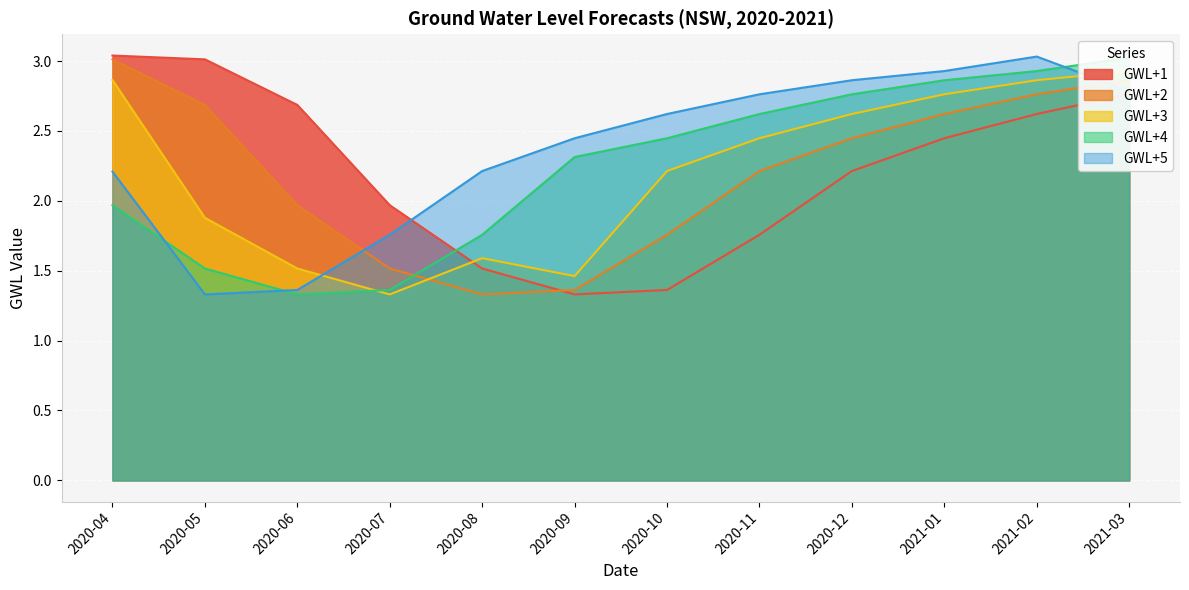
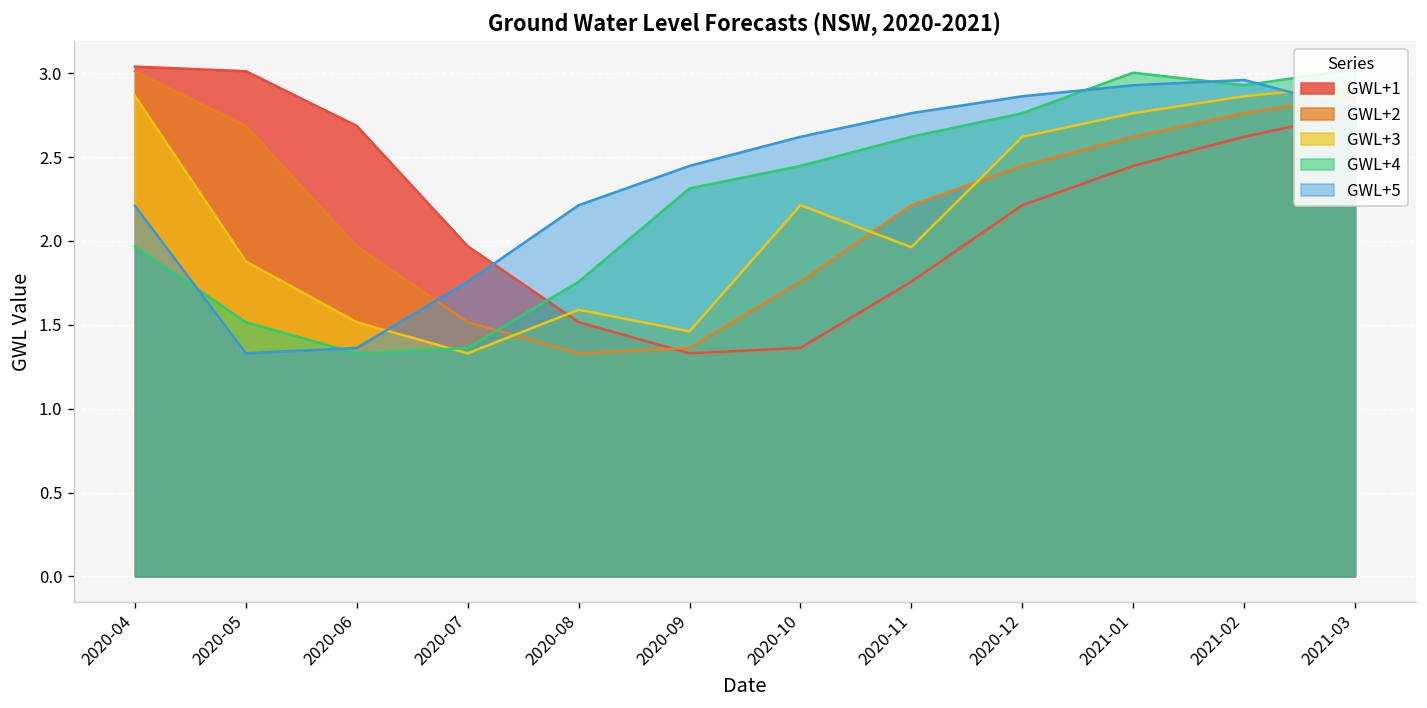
GWL+3, 2020-11: 2.45 -> 1.96
GWL+4, 2021-01: 2.86 -> 3.00
GWL+5, 2021-02: 3.03 -> 2.96
